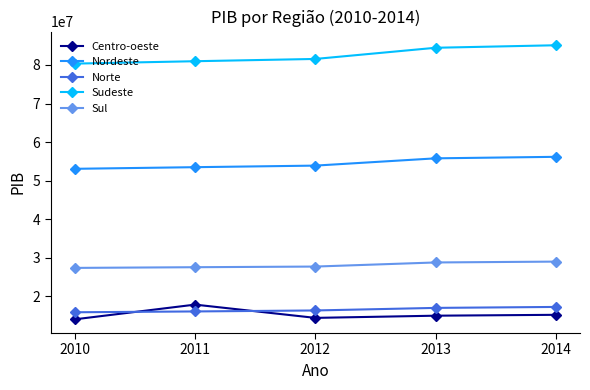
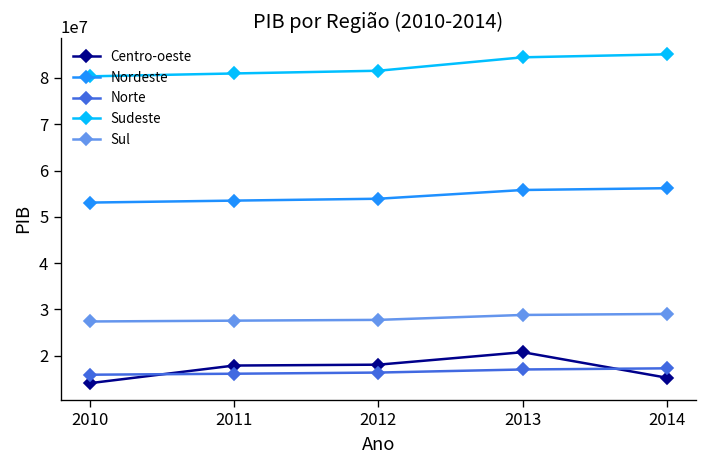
Centro-oeste, 2012: 14000000 -> 18000000
Centro-oeste, 2013: 15000000 -> 21000000
